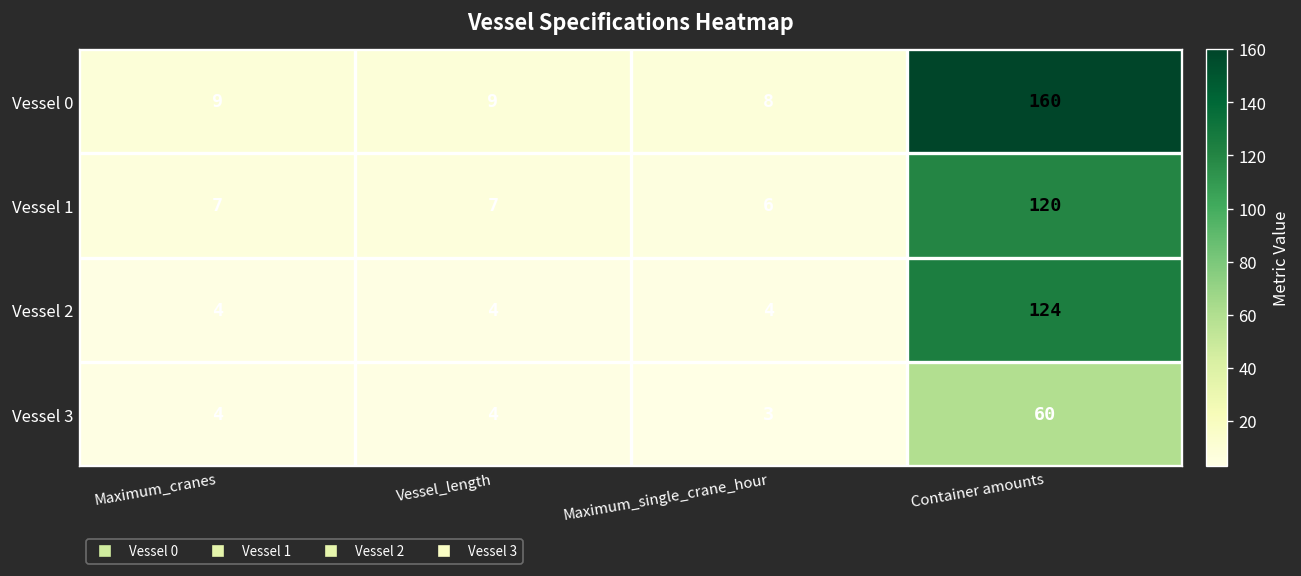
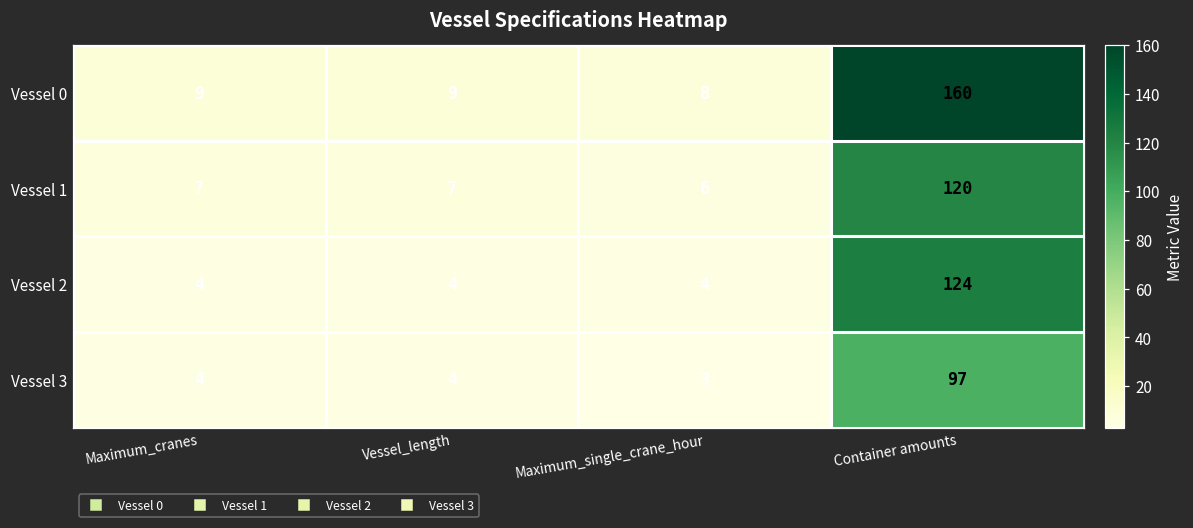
Vessel 3, Container amounts: 60 -> 97
